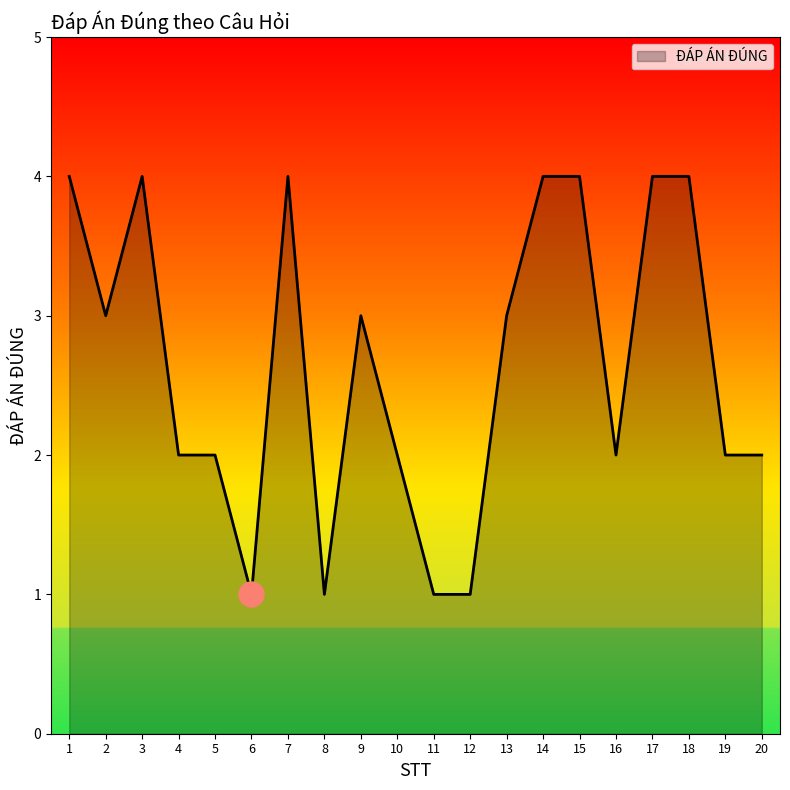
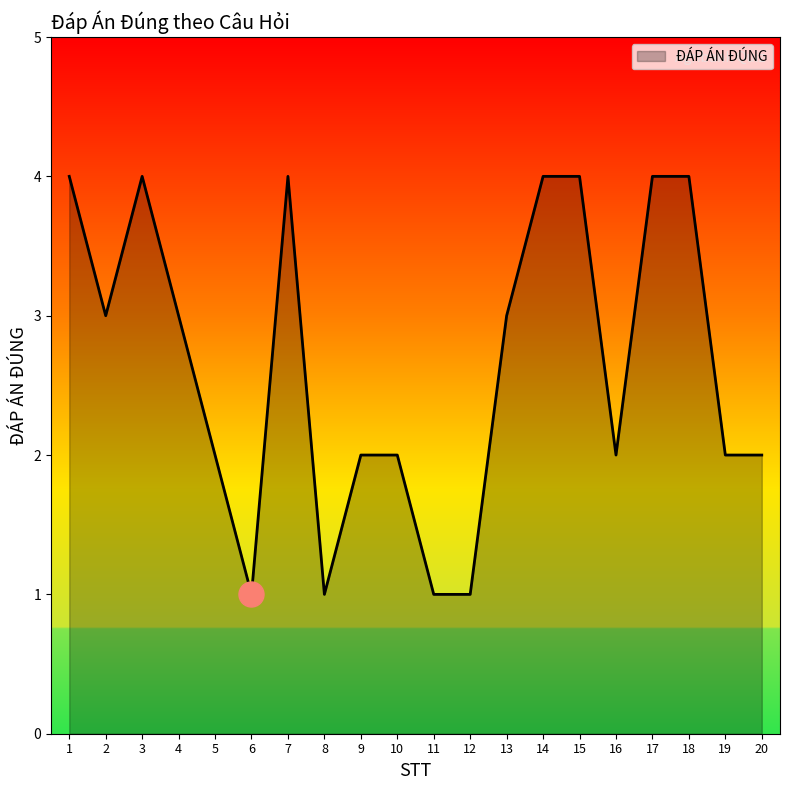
ĐÁP ÁN ĐÚNG, 4: 2 -> 3
ĐÁP ÁN ĐÚNG, 9: 3 -> 2
